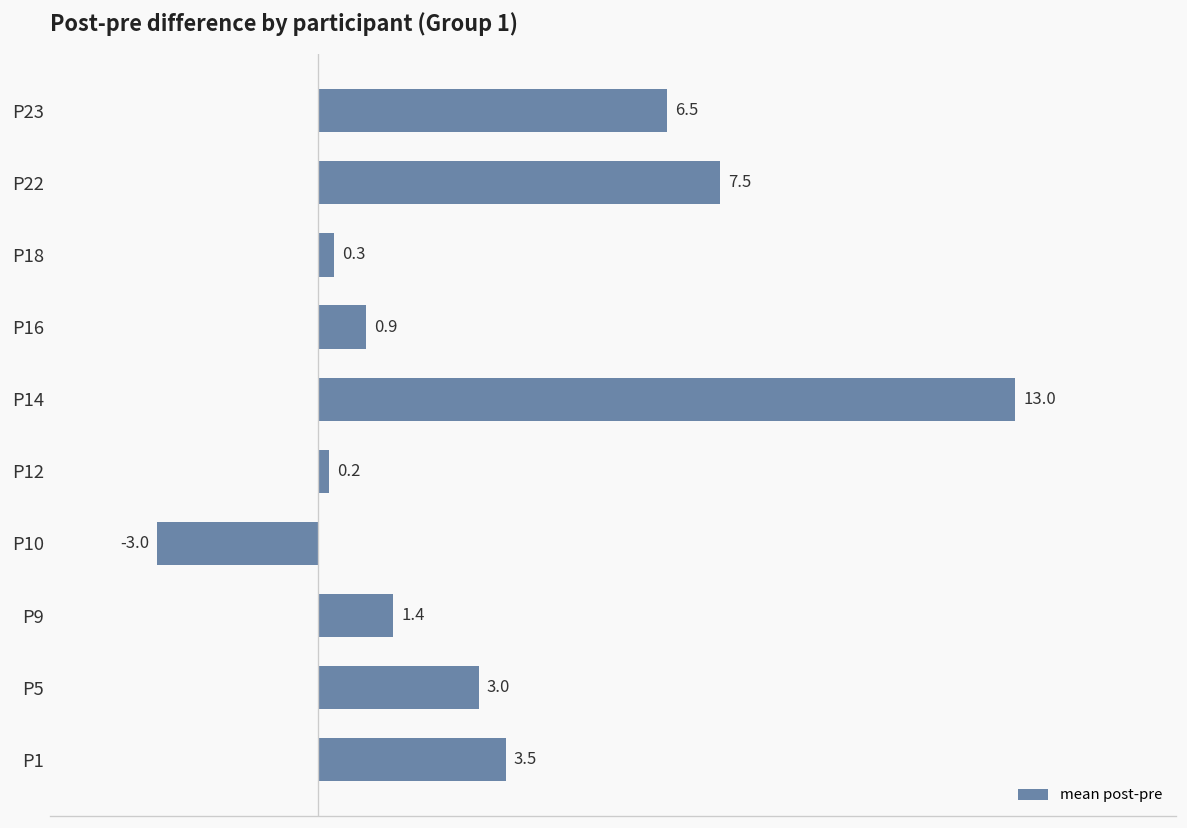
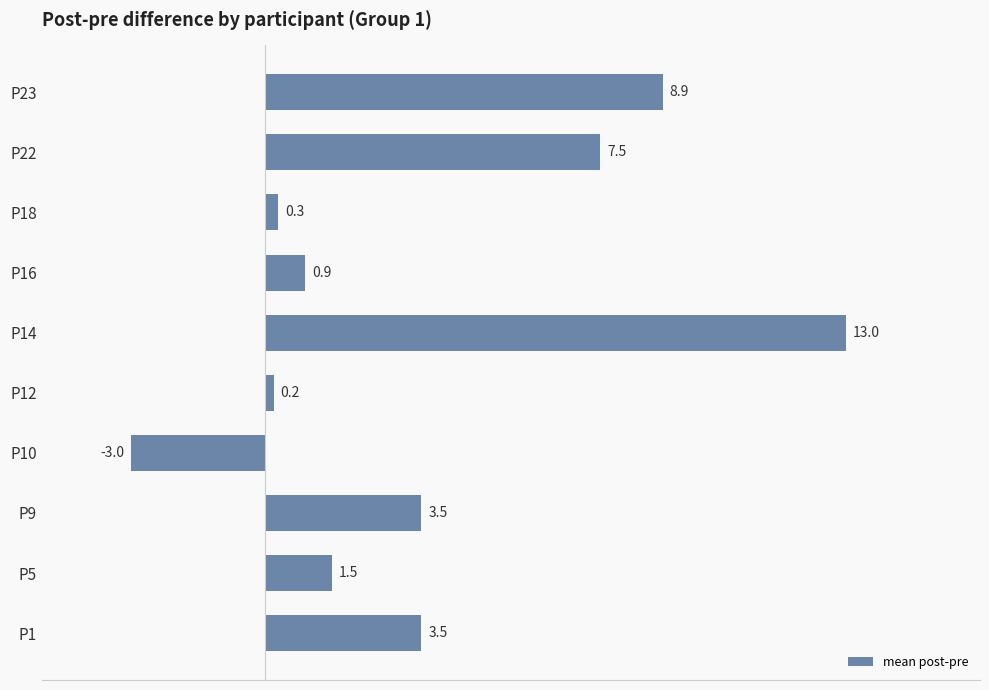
P23: 6.5 -> 8.9
P9: 1.4 -> 3.5
P5: 3.0 -> 1.5
